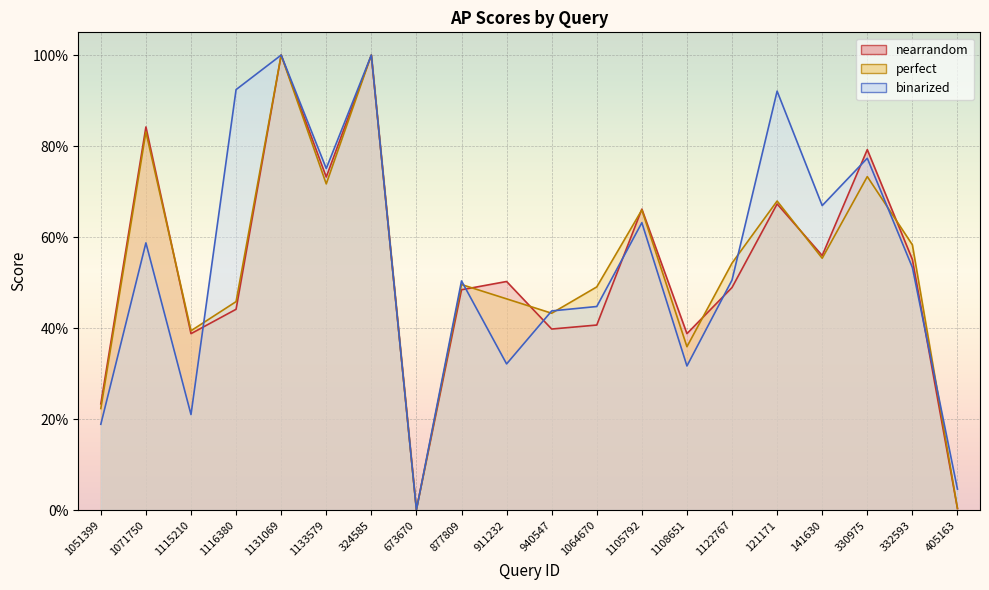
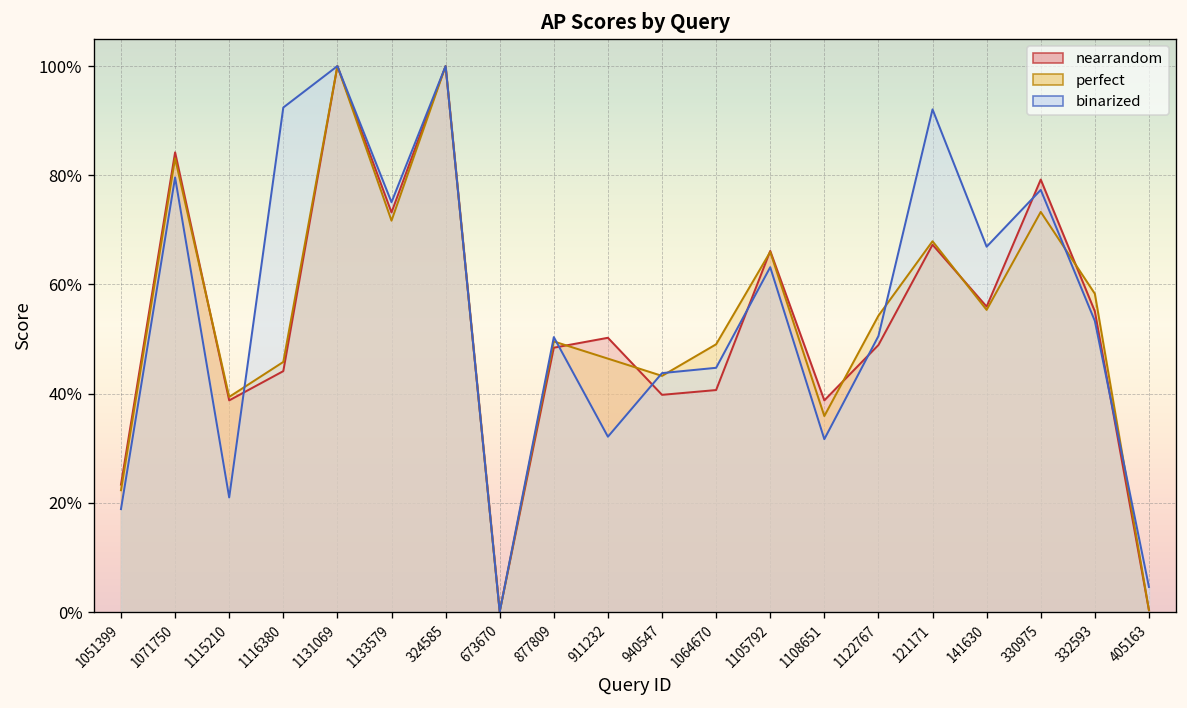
binarized, 1071750: 59% -> 80%
